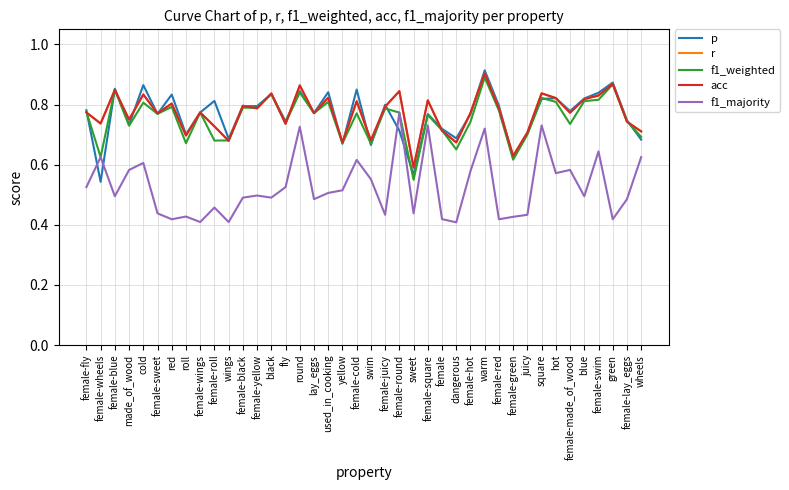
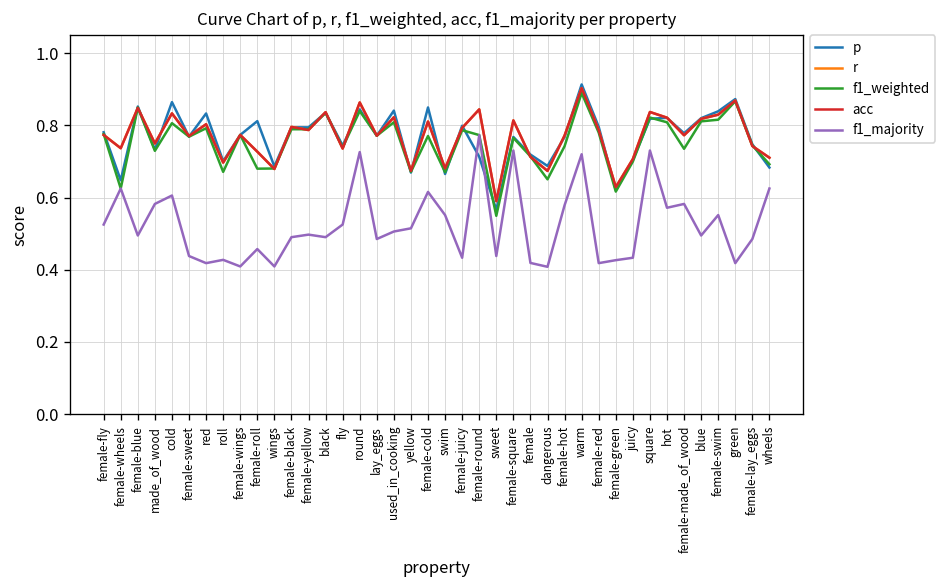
p, female-wheels: 0.54 -> 0.65
f1_majority, female-swim: 0.64 -> 0.55
